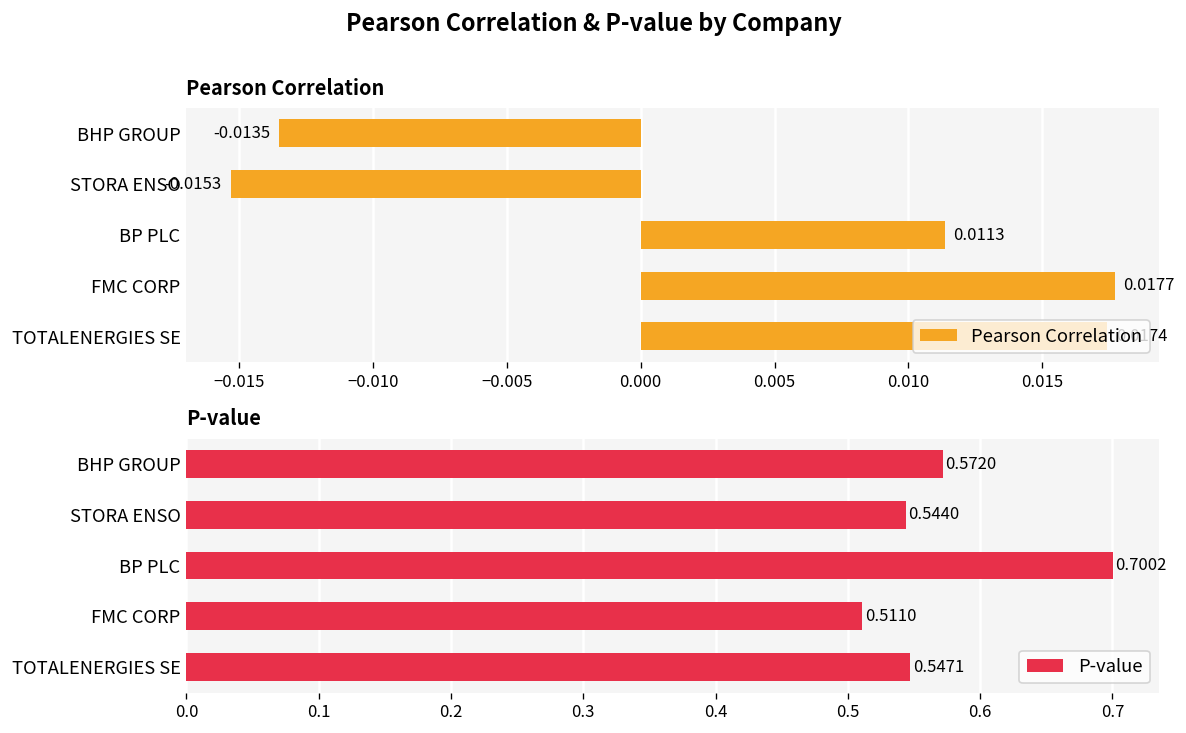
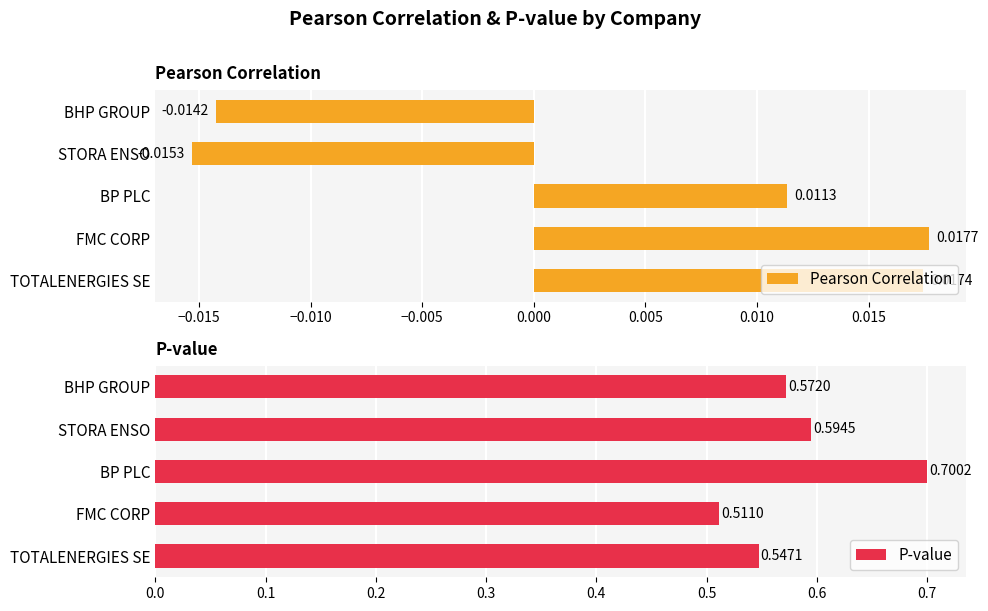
Pearson Correlation, BHP GROUP: -0.0135 -> -0.0142
P-value, STORA ENSO: 0.5440 -> 0.5945
